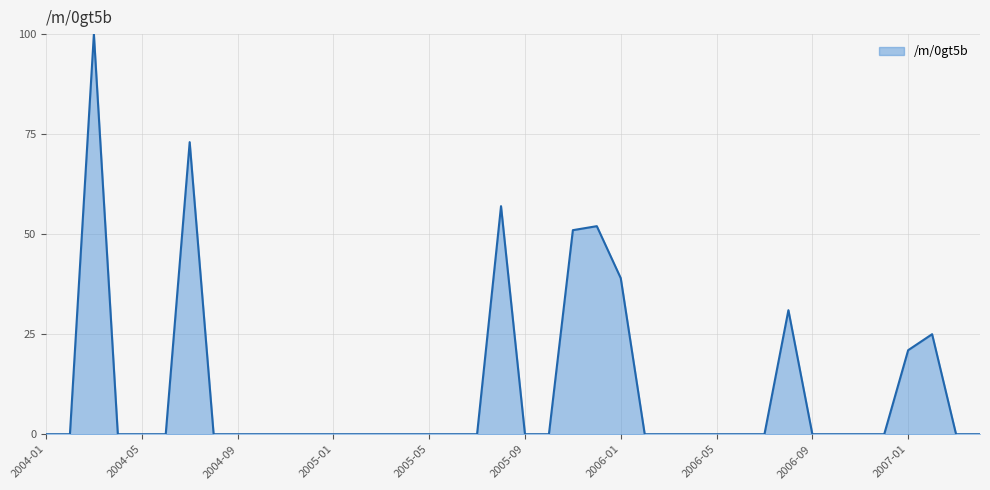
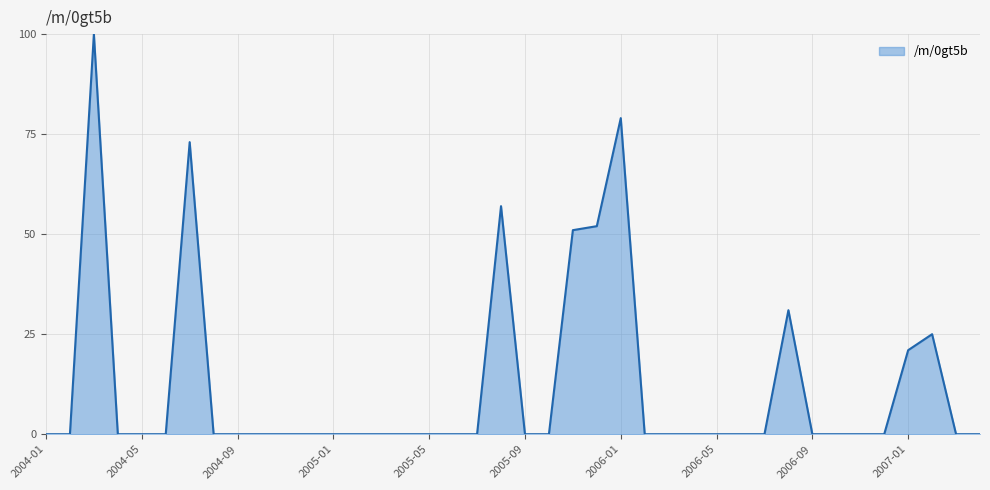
2006-01: 39 -> 79
